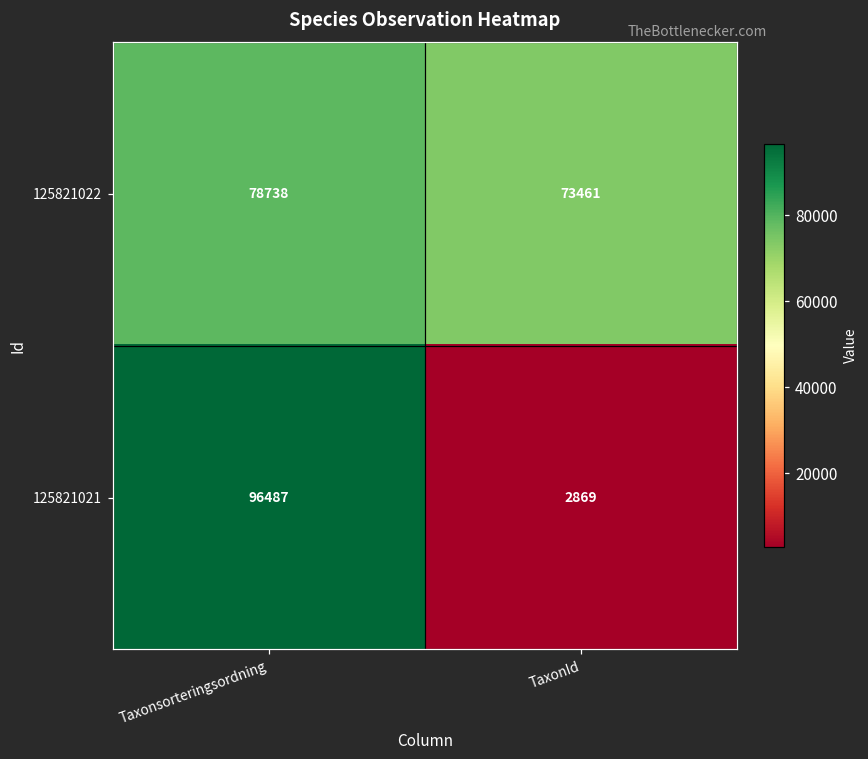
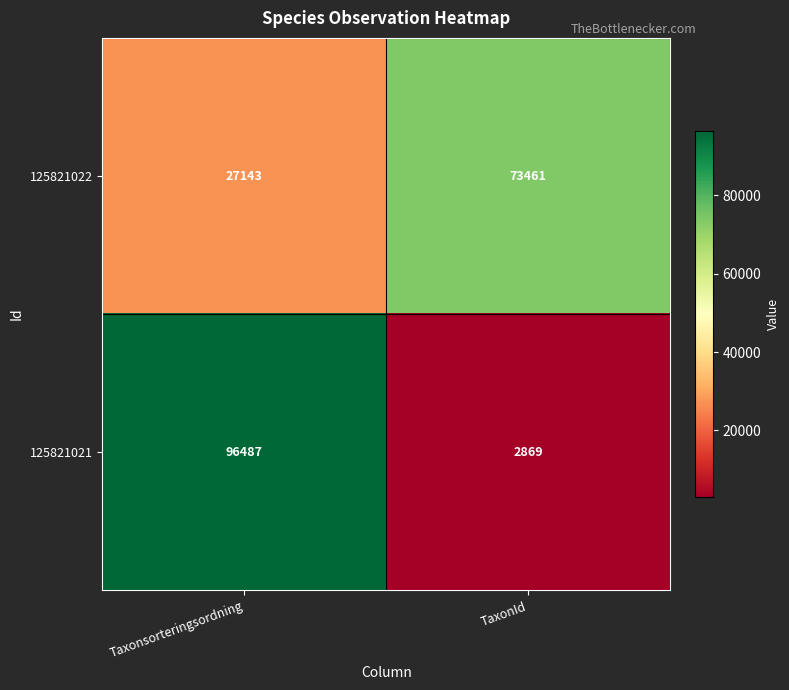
125821022, Taxonsorteringsordning: 78738 -> 27143
